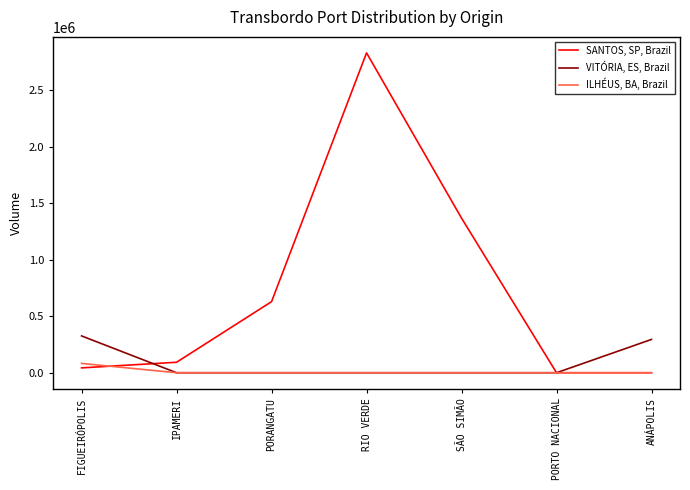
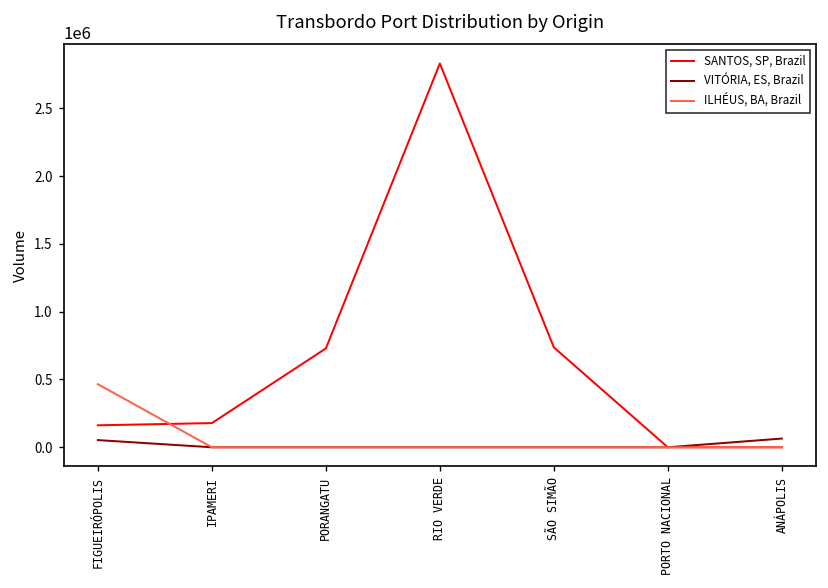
SANTOS, SP, Brazil, FIGUEIRÓPOLIS: 40000 -> 160000
VITÓRIA, ES, Brazil, FIGUEIRÓPOLIS: 330000 -> 50000
ILHÉUS, BA, Brazil, FIGUEIRÓPOLIS: 80000 -> 470000
SANTOS, SP, Brazil, IPAMERI: 90000 -> 180000
SANTOS, SP, Brazil, PORANGATU: 630000 -> 730000
SANTOS, SP, Brazil, SÃO SIMÃO: 1370000 -> 740000
VITÓRIA, ES, Brazil, ANÁPOLIS: 290000 -> 60000
